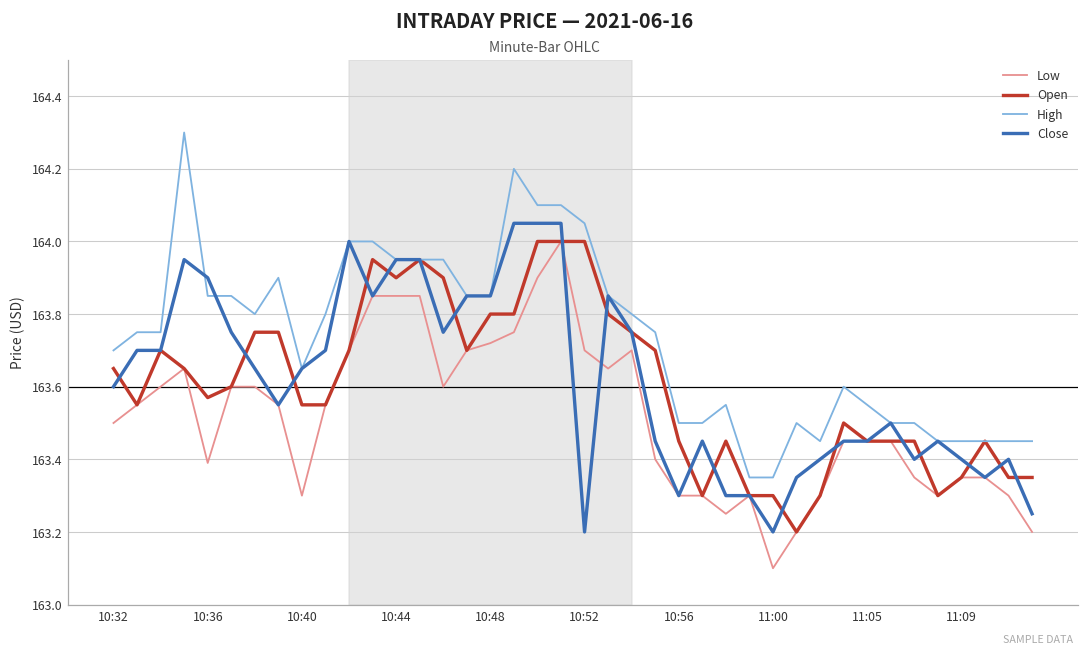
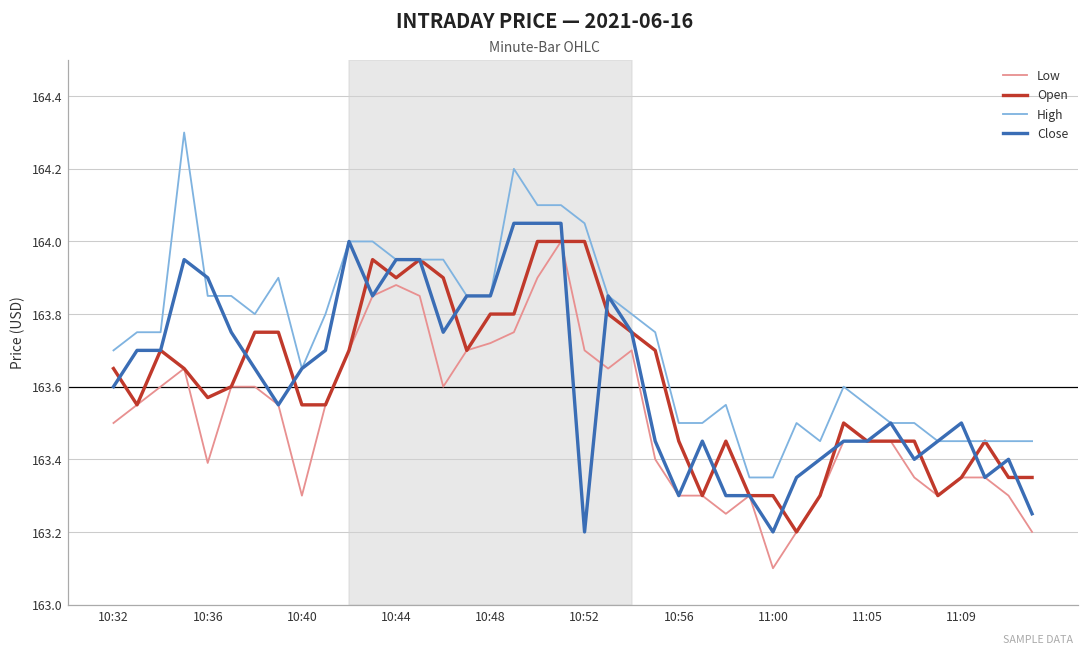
Low, 10:44: 163.85 -> 163.88
Close, 11:09: 163.4 -> 163.5
